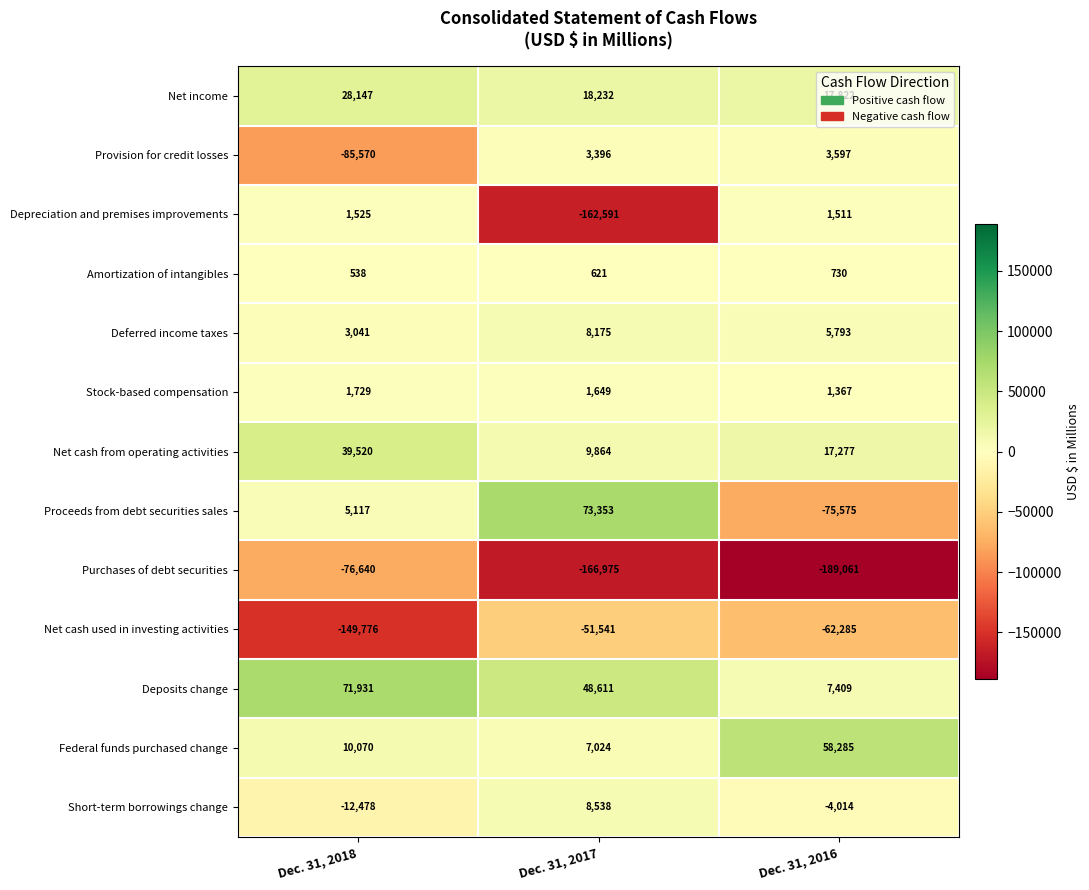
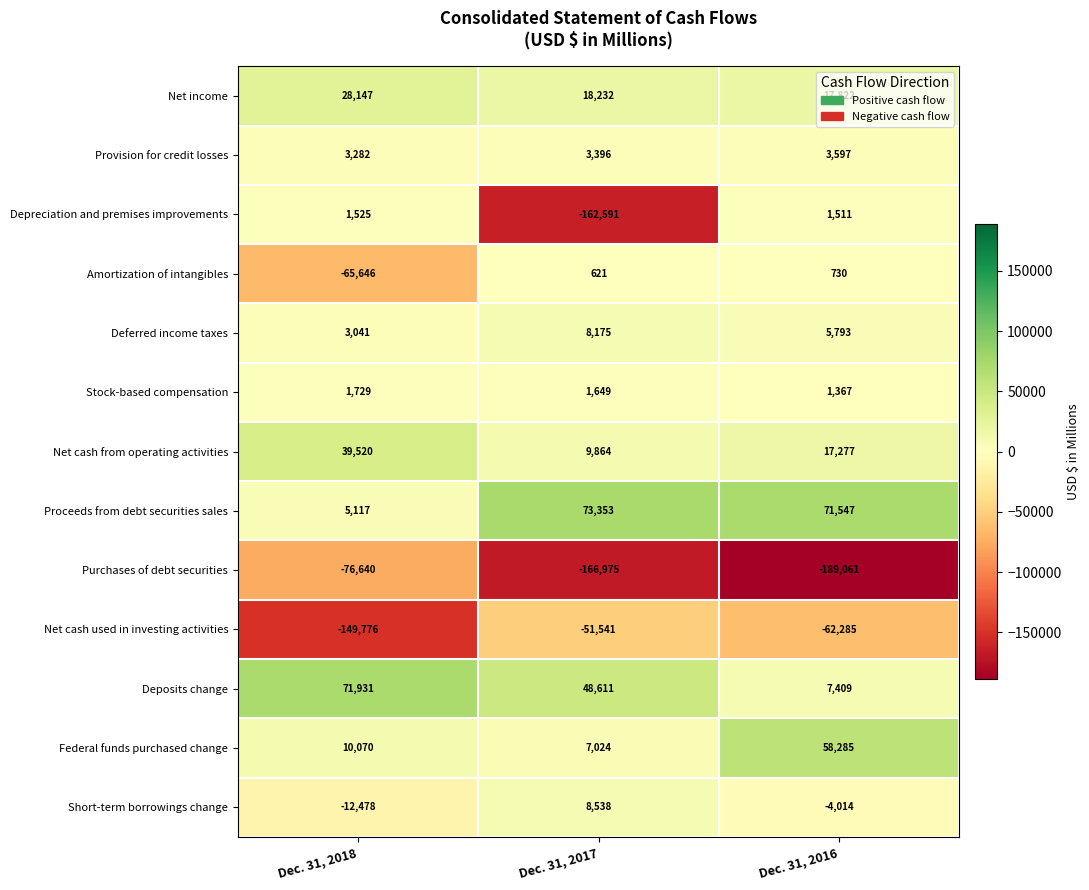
Provision for credit losses, Dec. 31, 2018: -85,570 -> 3,282
Amortization of intangibles, Dec. 31, 2018: 538 -> -65,646
Proceeds from debt securities sales, Dec. 31, 2016: -75,575 -> 71,547
